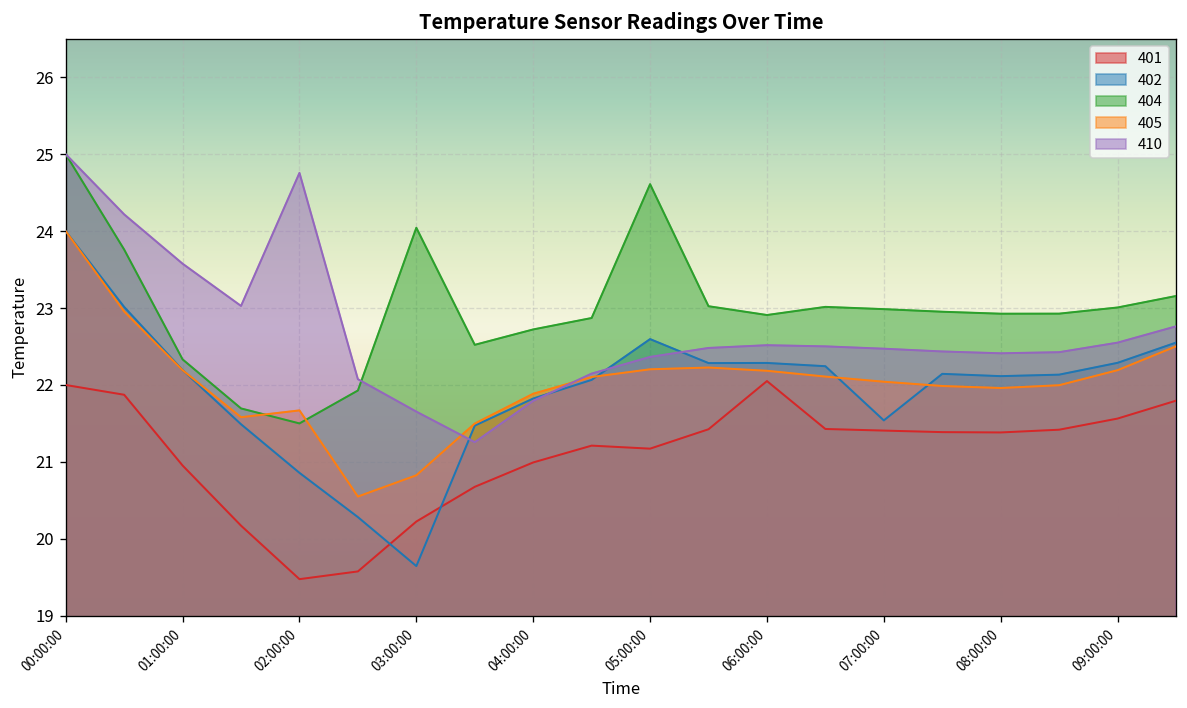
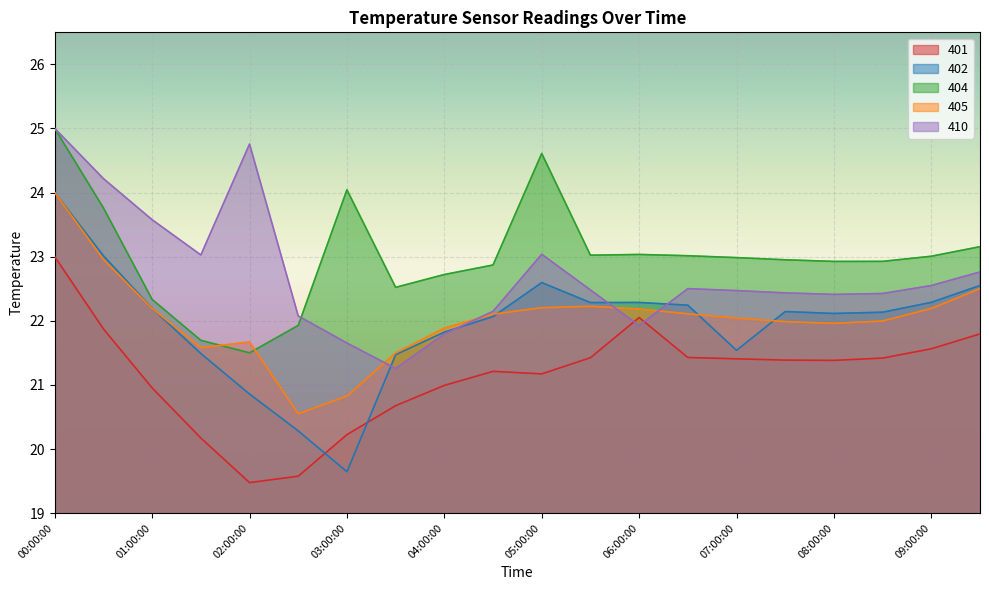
401, 00:00:00: 22 -> 23
410, 05:00:00: 22.4 -> 23.0
404, 06:00:00: 22.9 -> 23.0
410, 06:00:00: 22.5 -> 21.9
